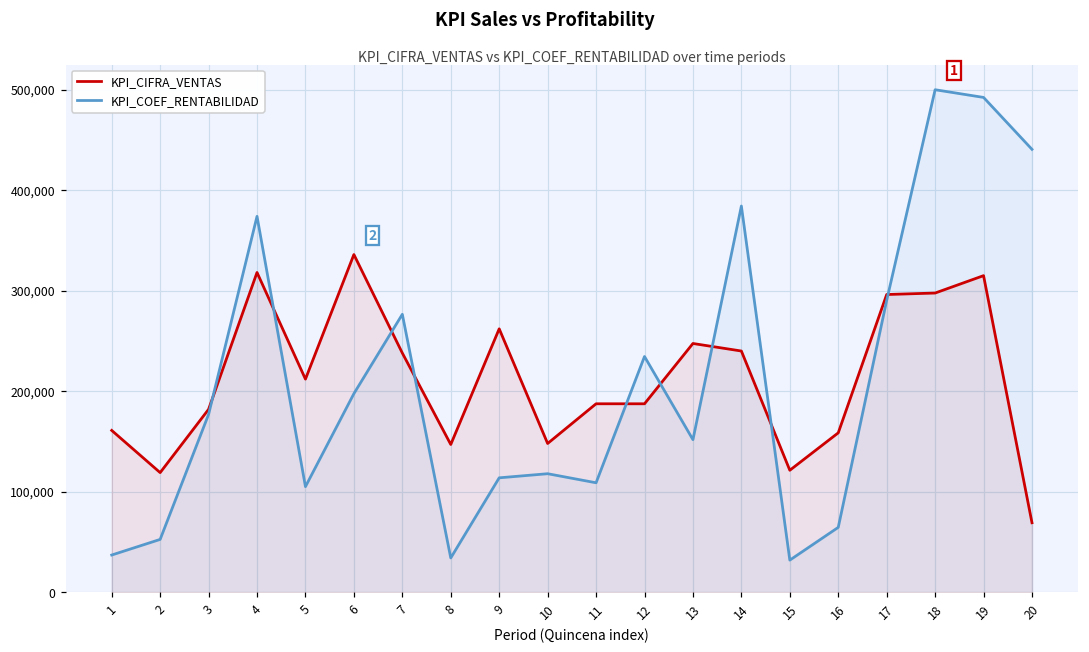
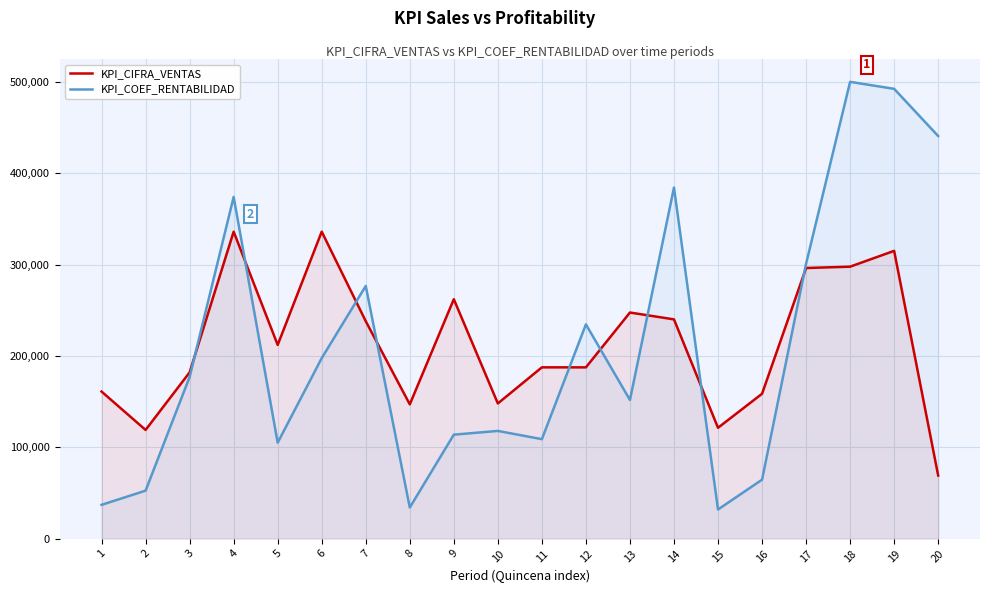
KPI_CIFRA_VENTAS, 4: 320,000 -> 340,000
KPI_COEF_RENTABILIDAD, 17: 290,000 -> 300,000
